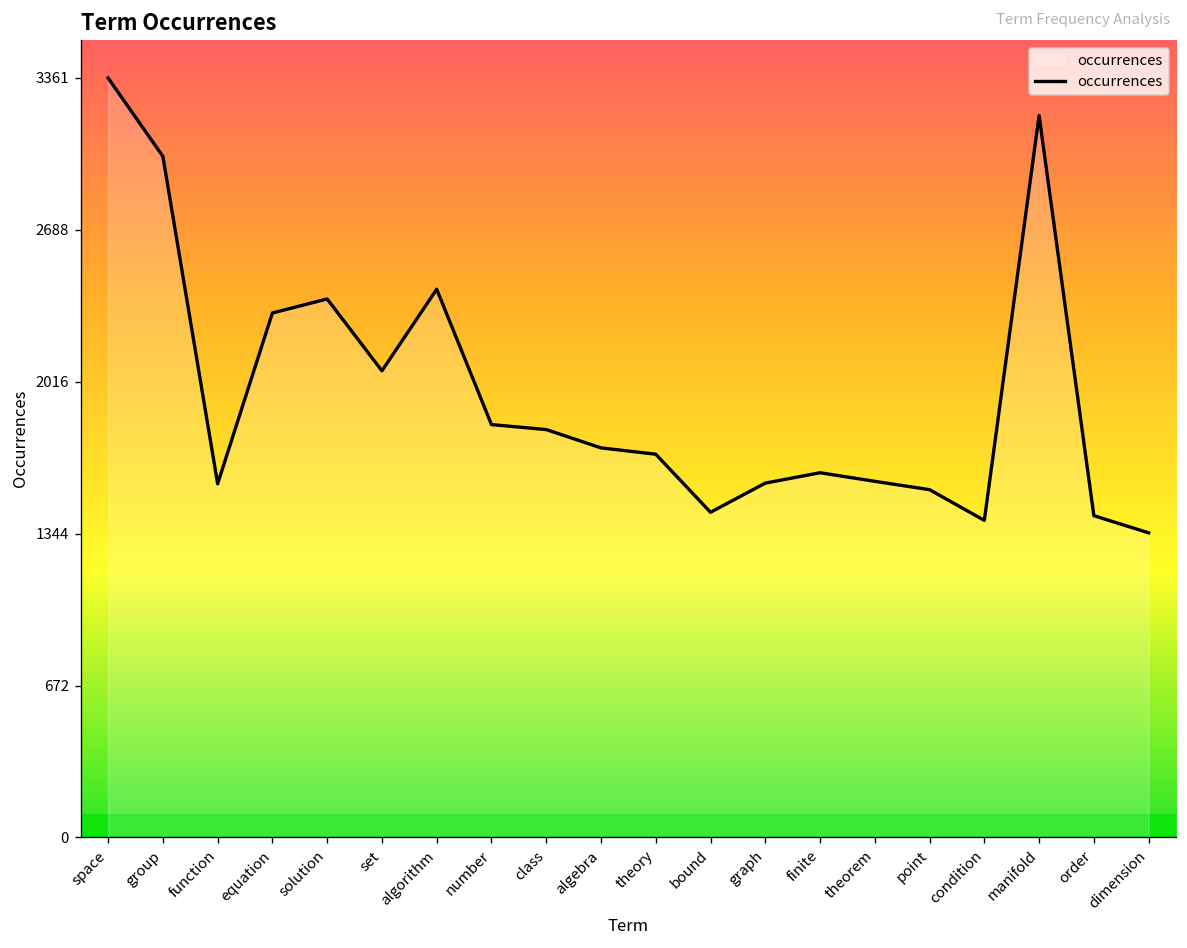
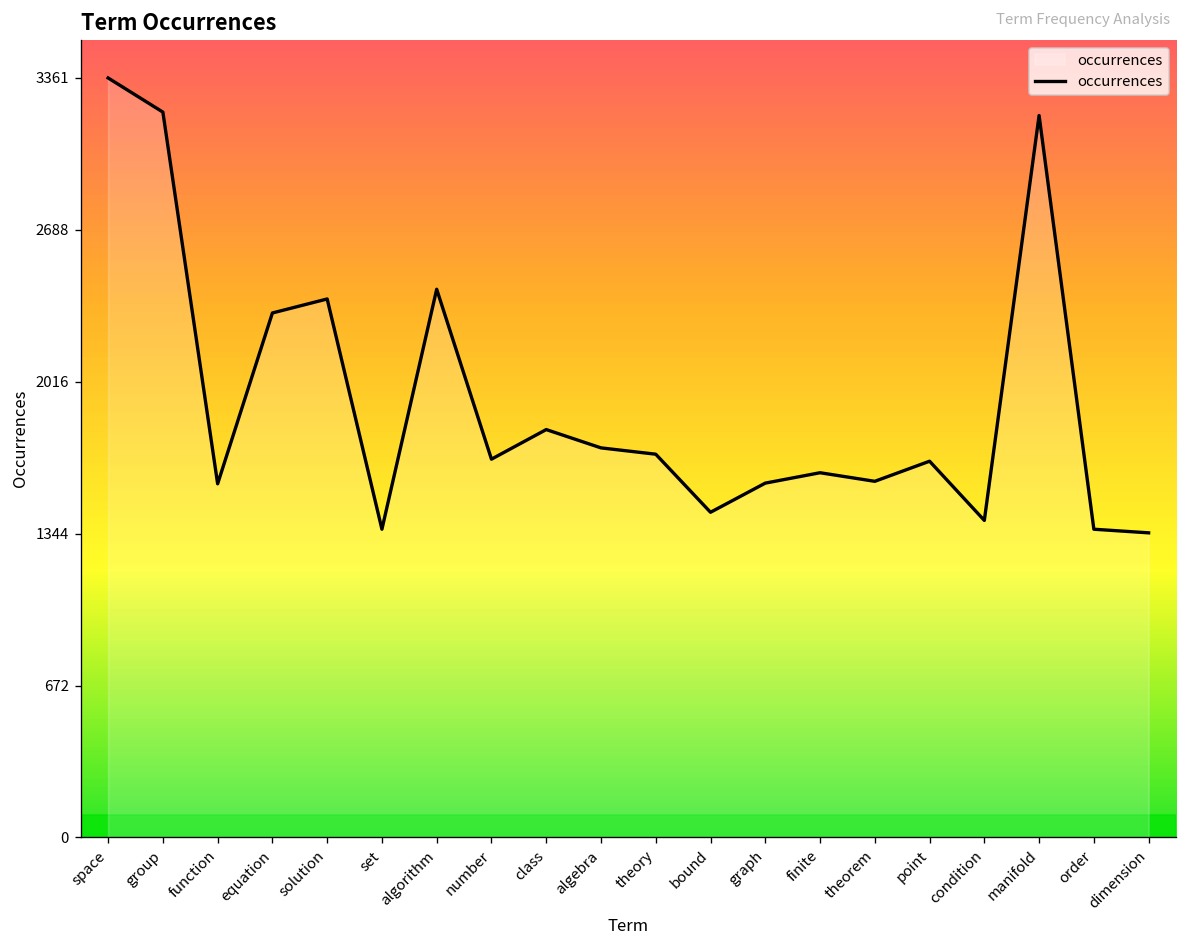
group: 3010 -> 3210
set: 2070 -> 1360
number: 1830 -> 1670
point: 1540 -> 1670
order: 1420 -> 1360
